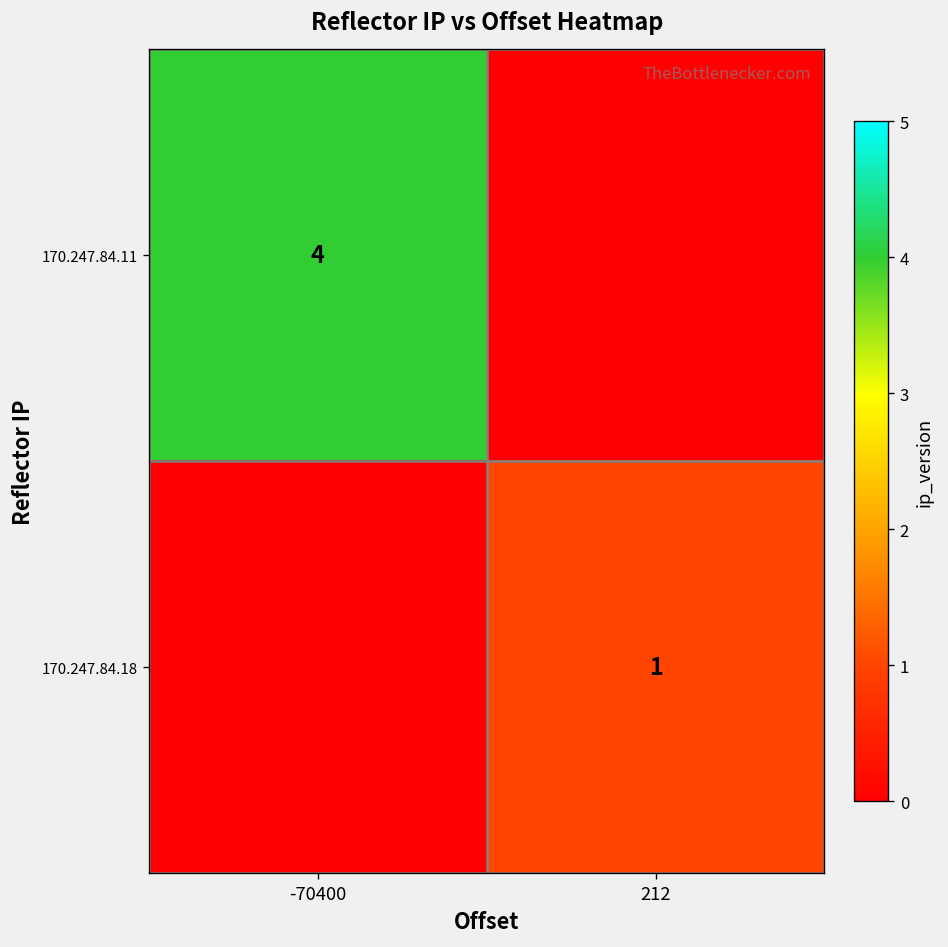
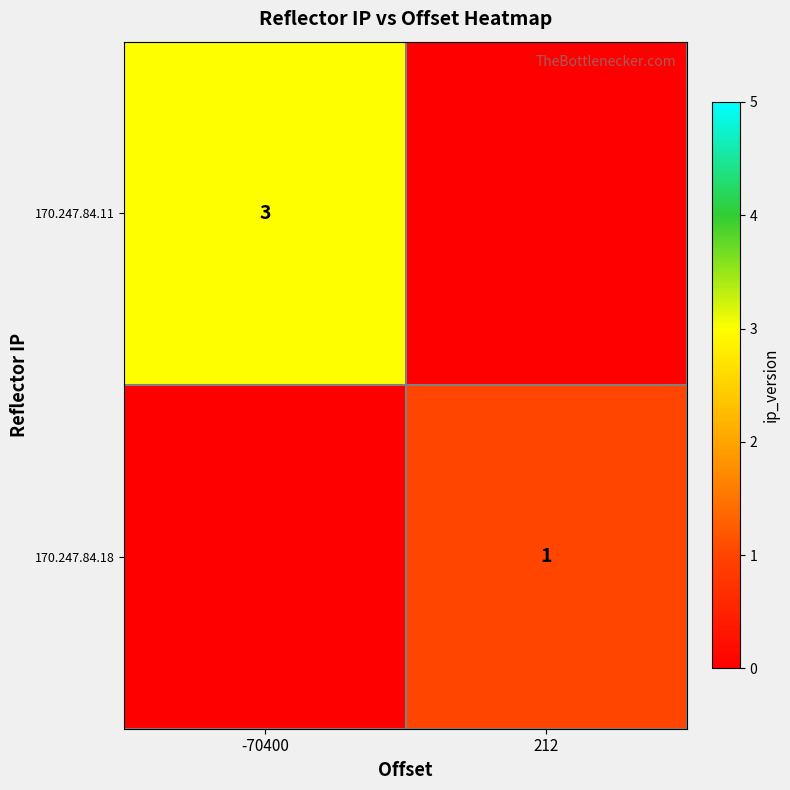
170.247.84.11, -70400: 4 -> 3
